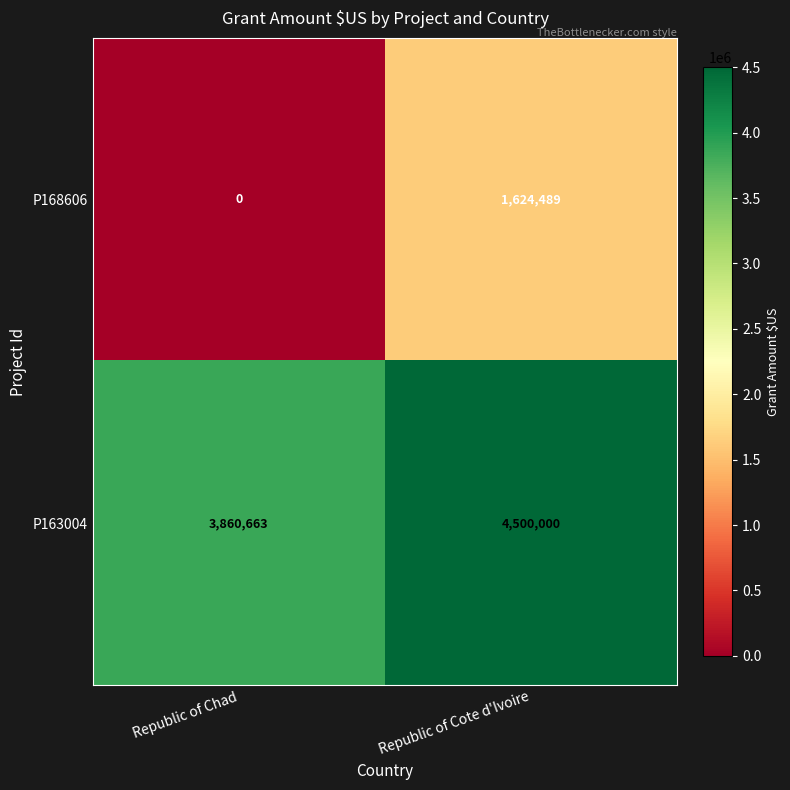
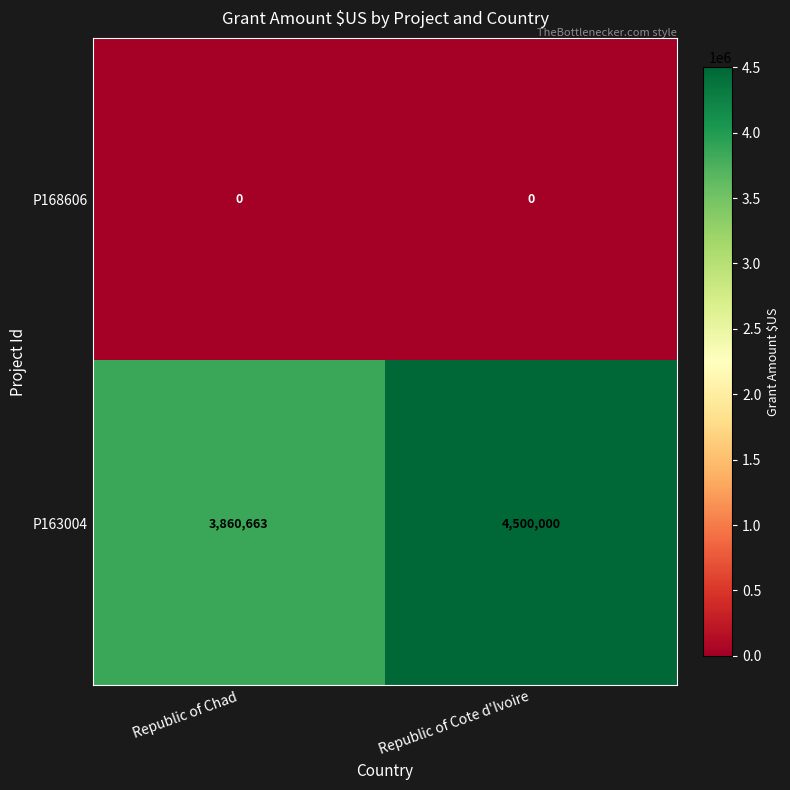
P168606, Republic of Cote d'Ivoire: 1,624,489 -> 0
